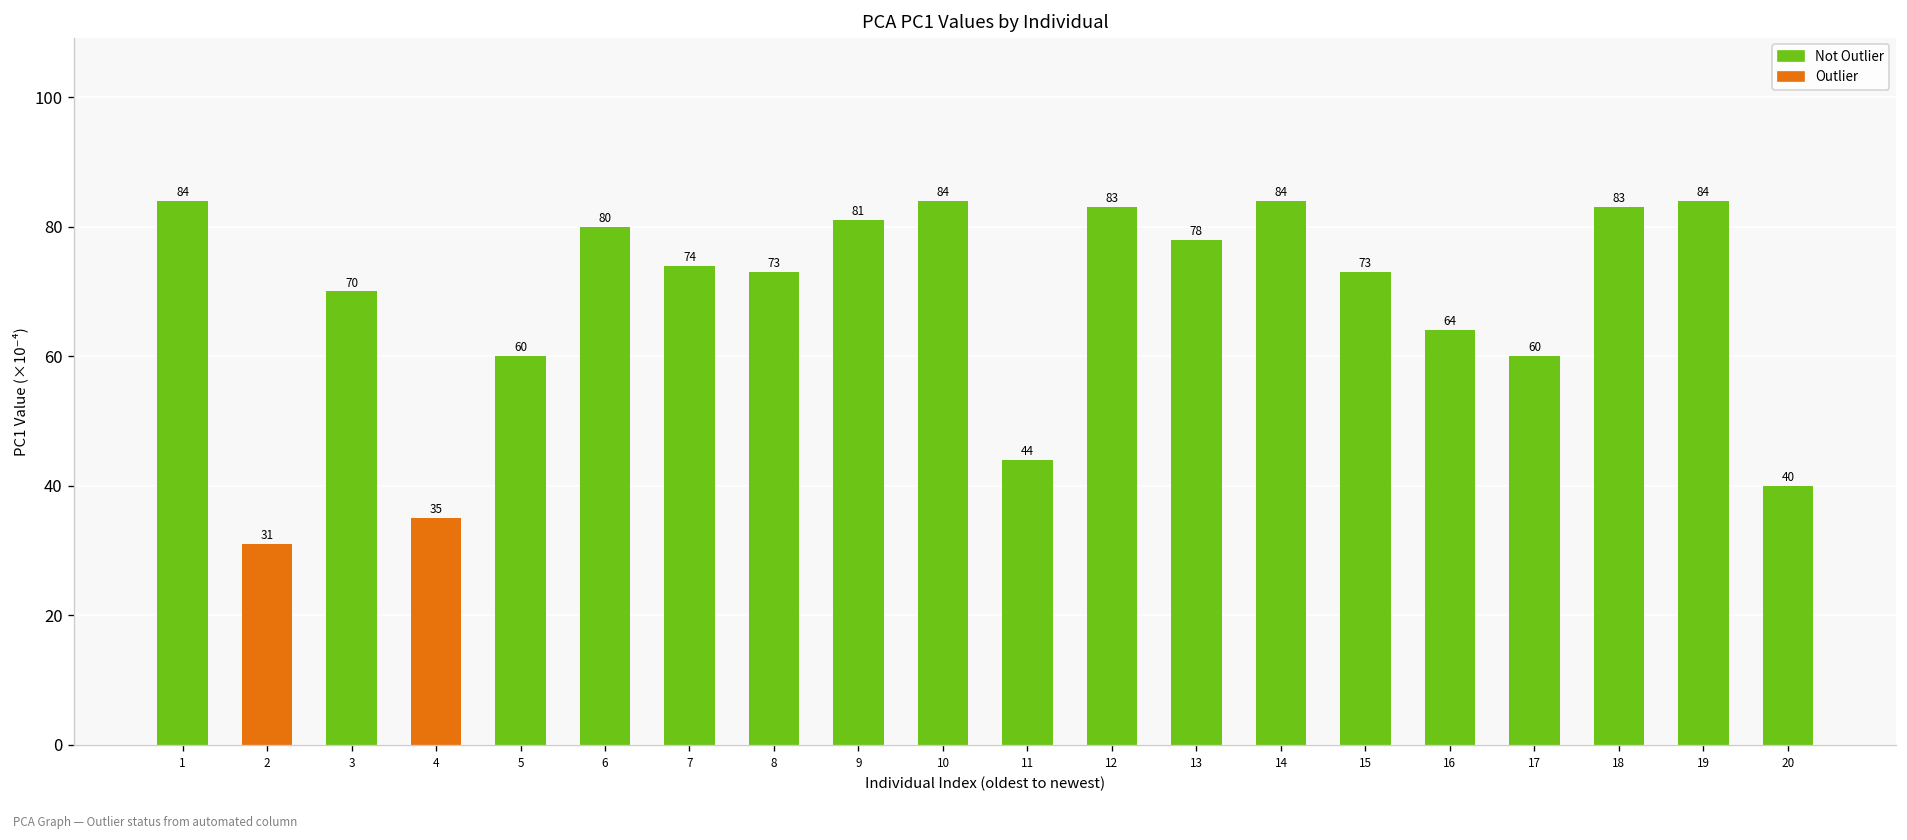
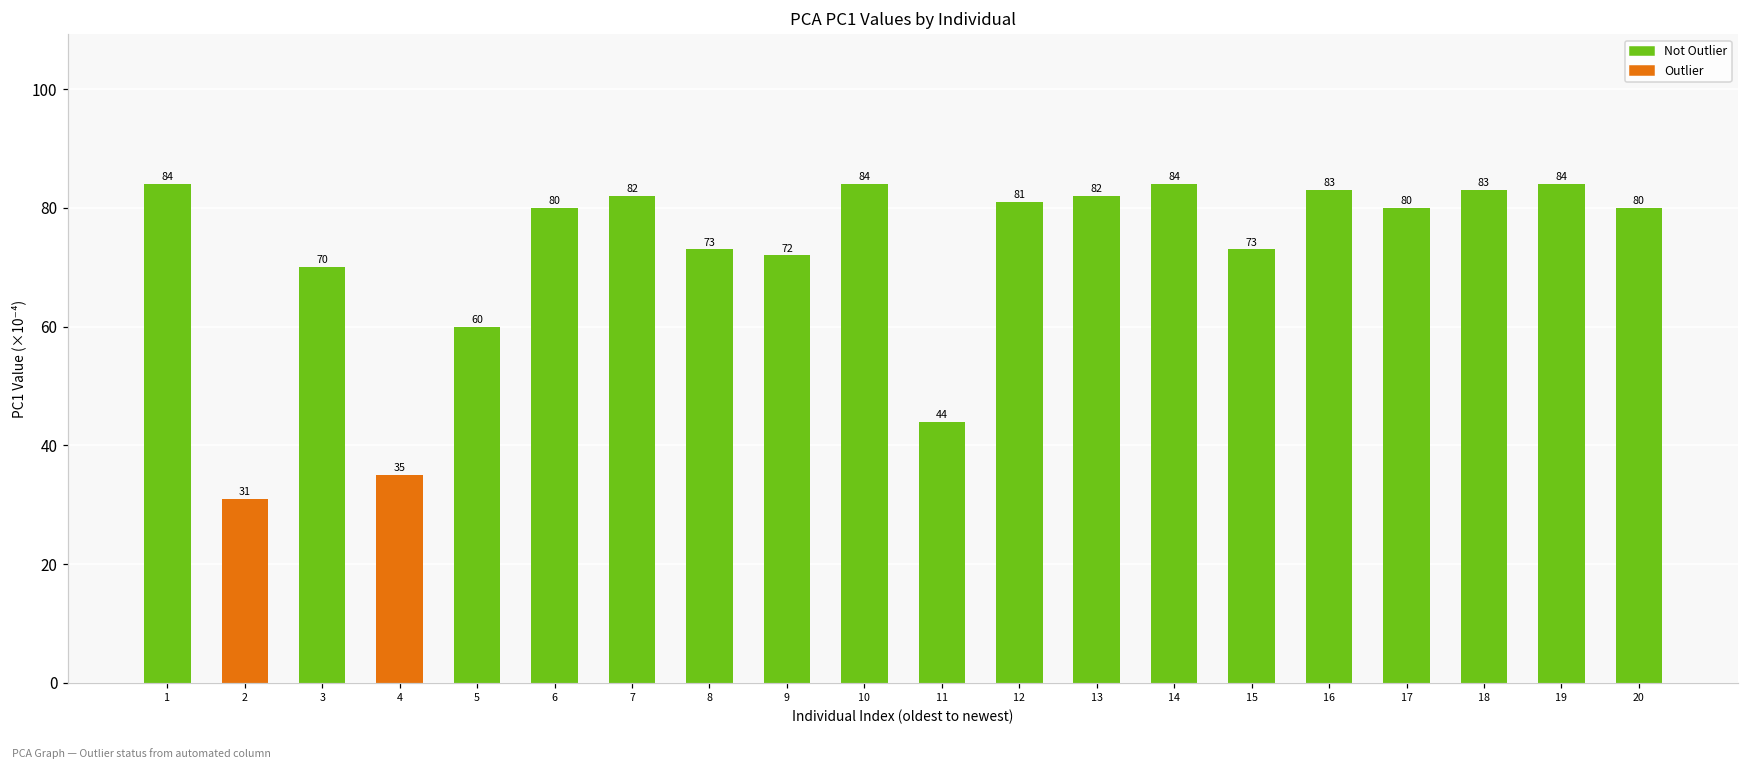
7: 74 -> 82
9: 81 -> 72
12: 83 -> 81
13: 78 -> 82
16: 64 -> 83
17: 60 -> 80
20: 40 -> 80
